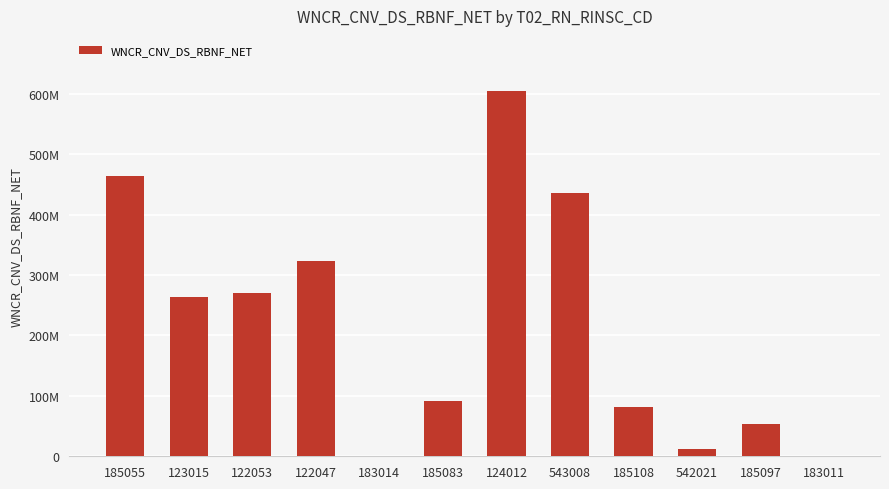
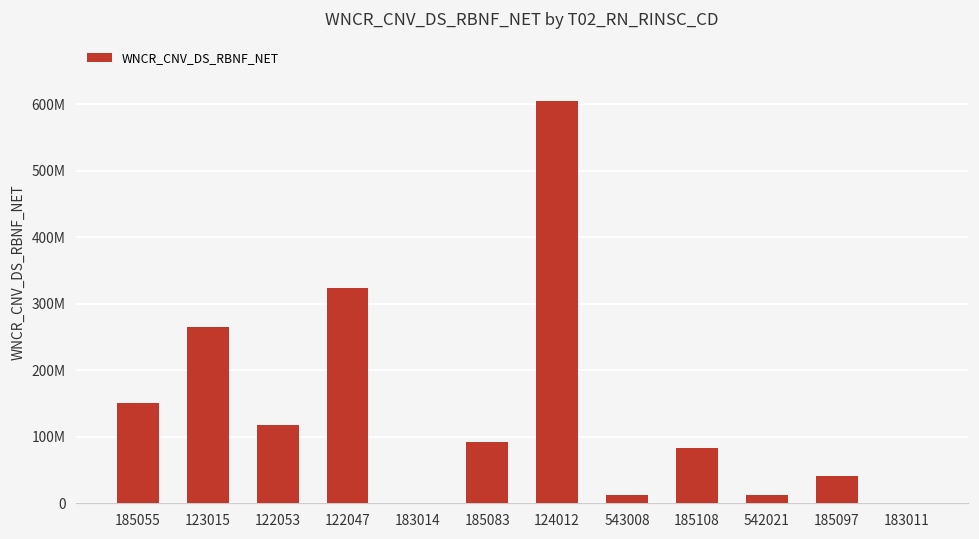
185055: 460000000 -> 150000000
122053: 270000000 -> 120000000
543008: 440000000 -> 10000000
185097: 50000000 -> 40000000
